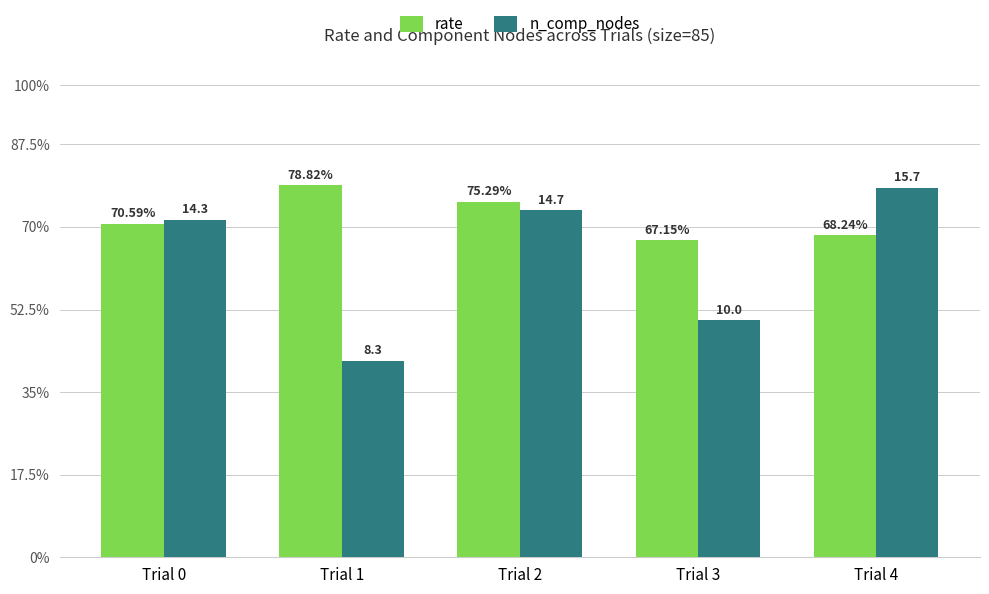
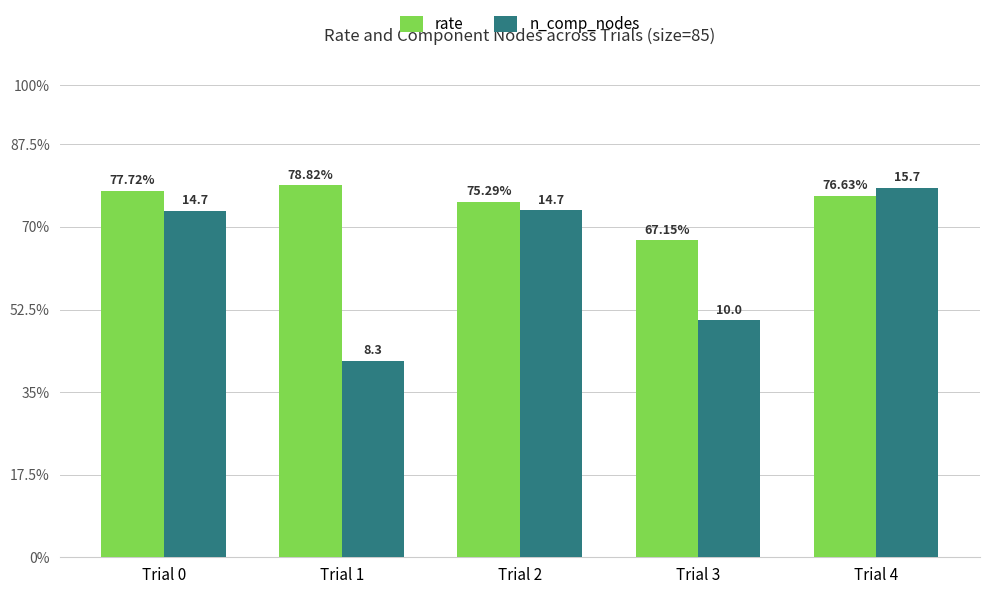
rate, Trial 0: 70.59% -> 77.72%
n_comp_nodes, Trial 0: 14.3 -> 14.7
rate, Trial 4: 68.24% -> 76.63%
